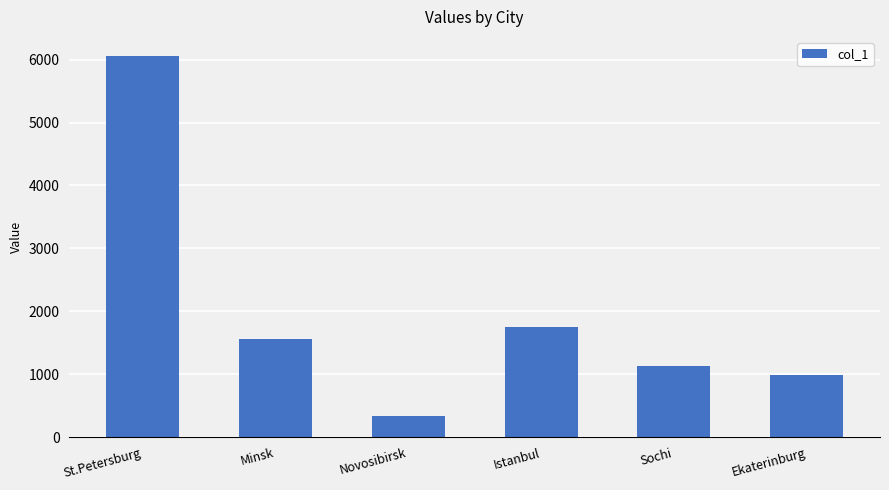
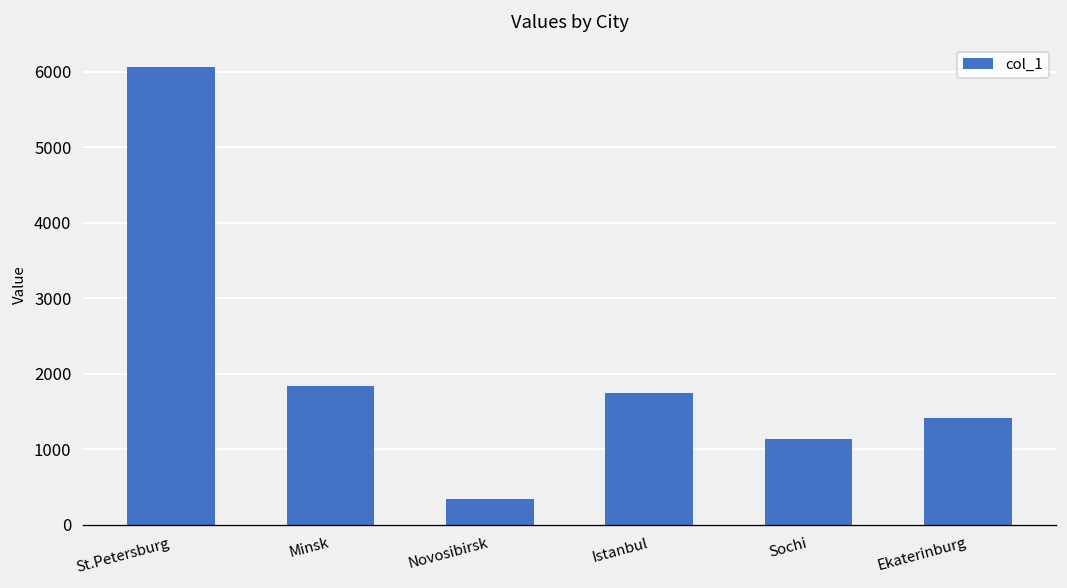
Minsk: 1600 -> 1800
Ekaterinburg: 1000 -> 1400
